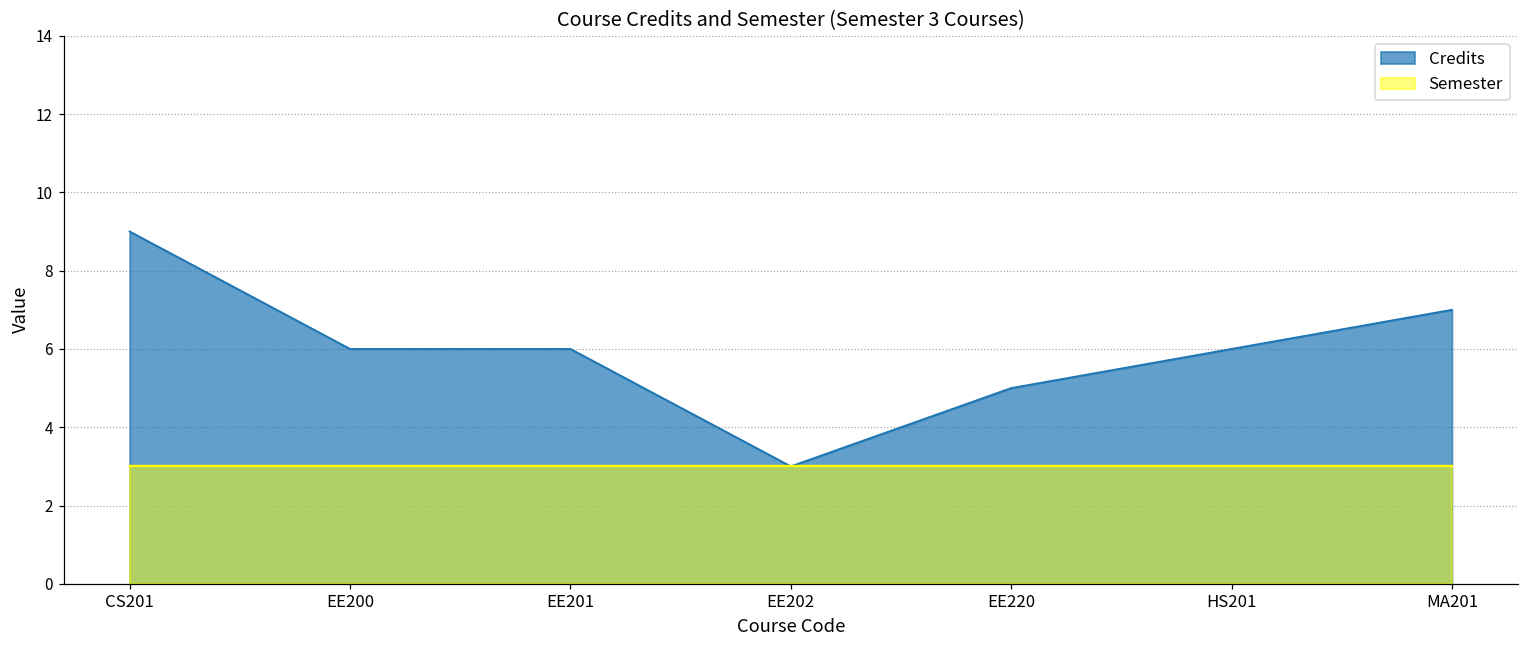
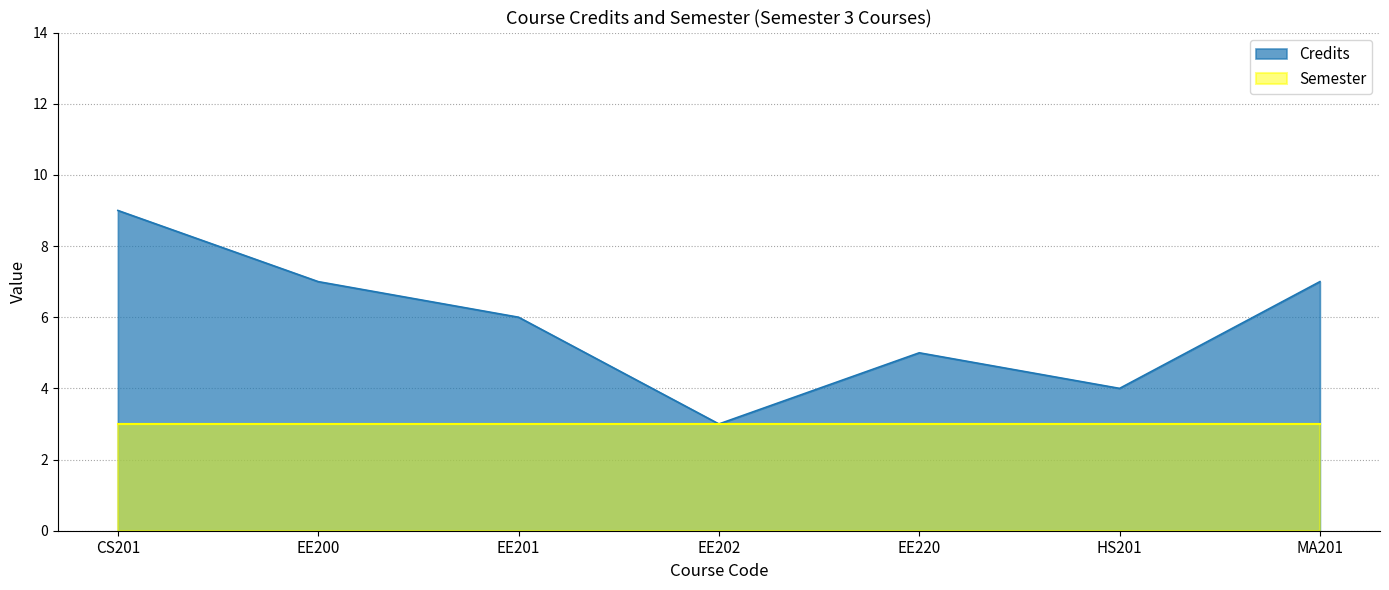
Credits, EE200: 6 -> 7
Credits, HS201: 6 -> 4
